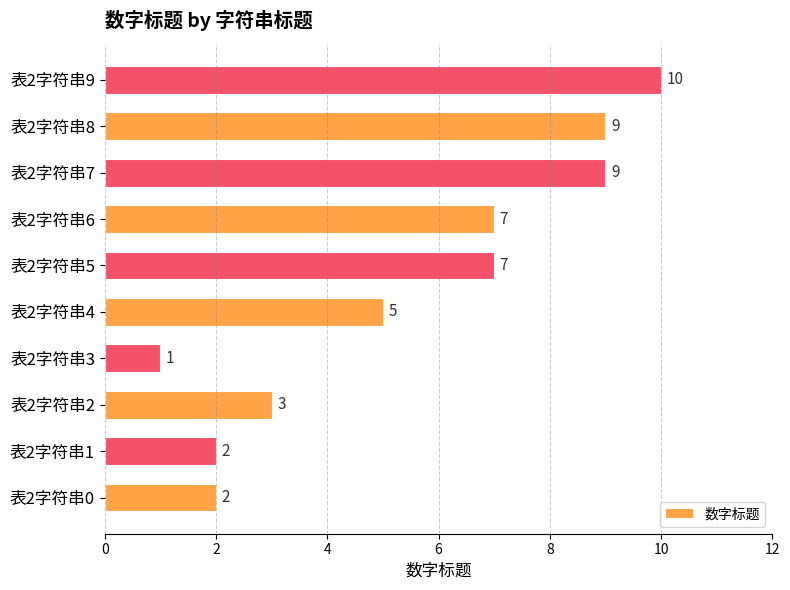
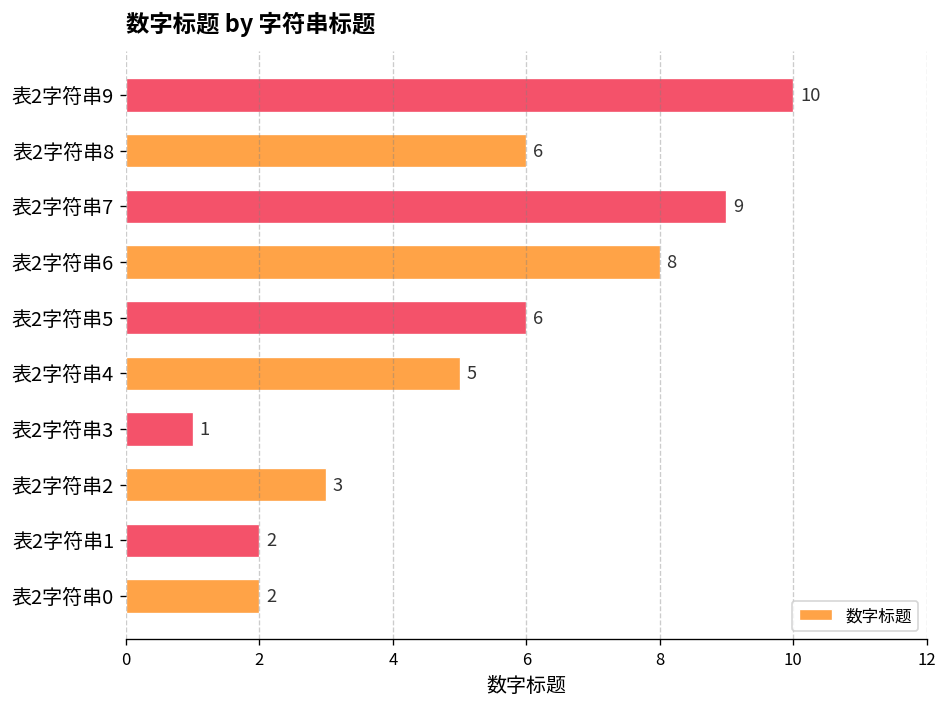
表2字符串8: 9 -> 6
表2字符串6: 7 -> 8
表2字符串5: 7 -> 6
